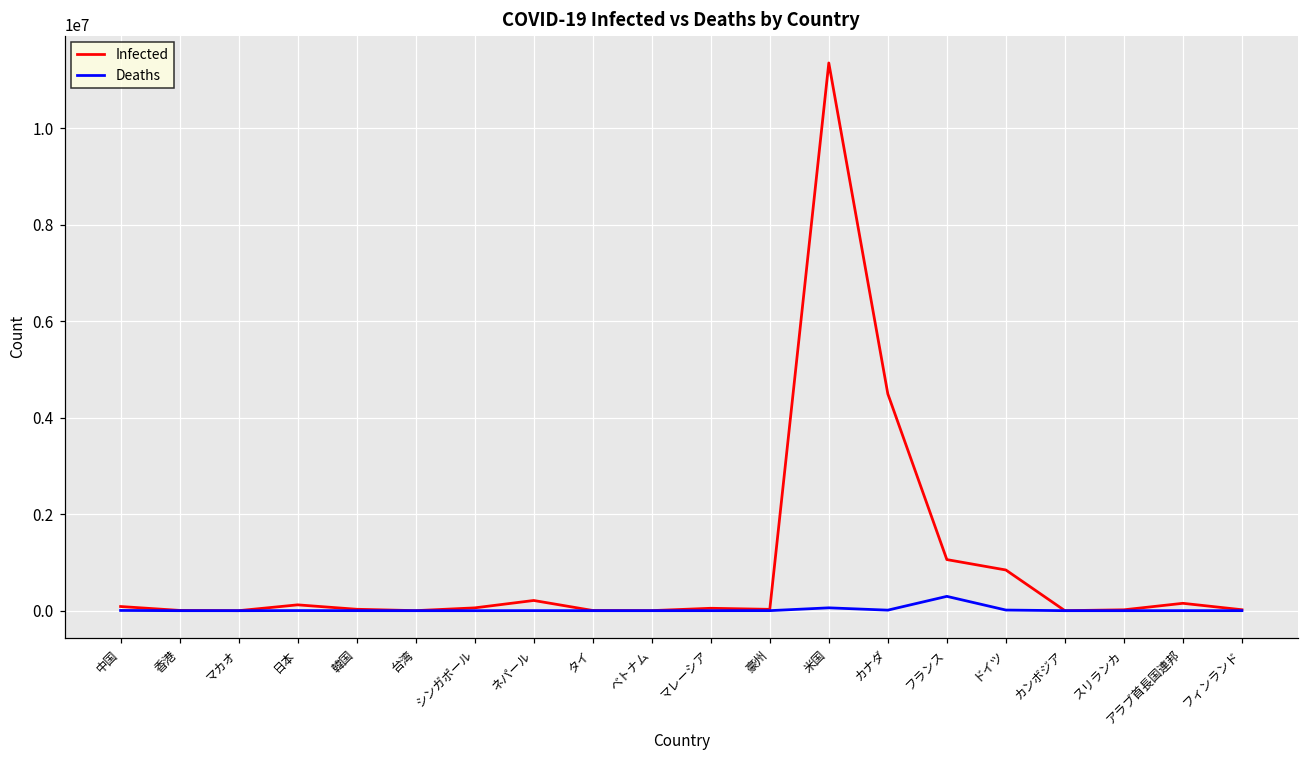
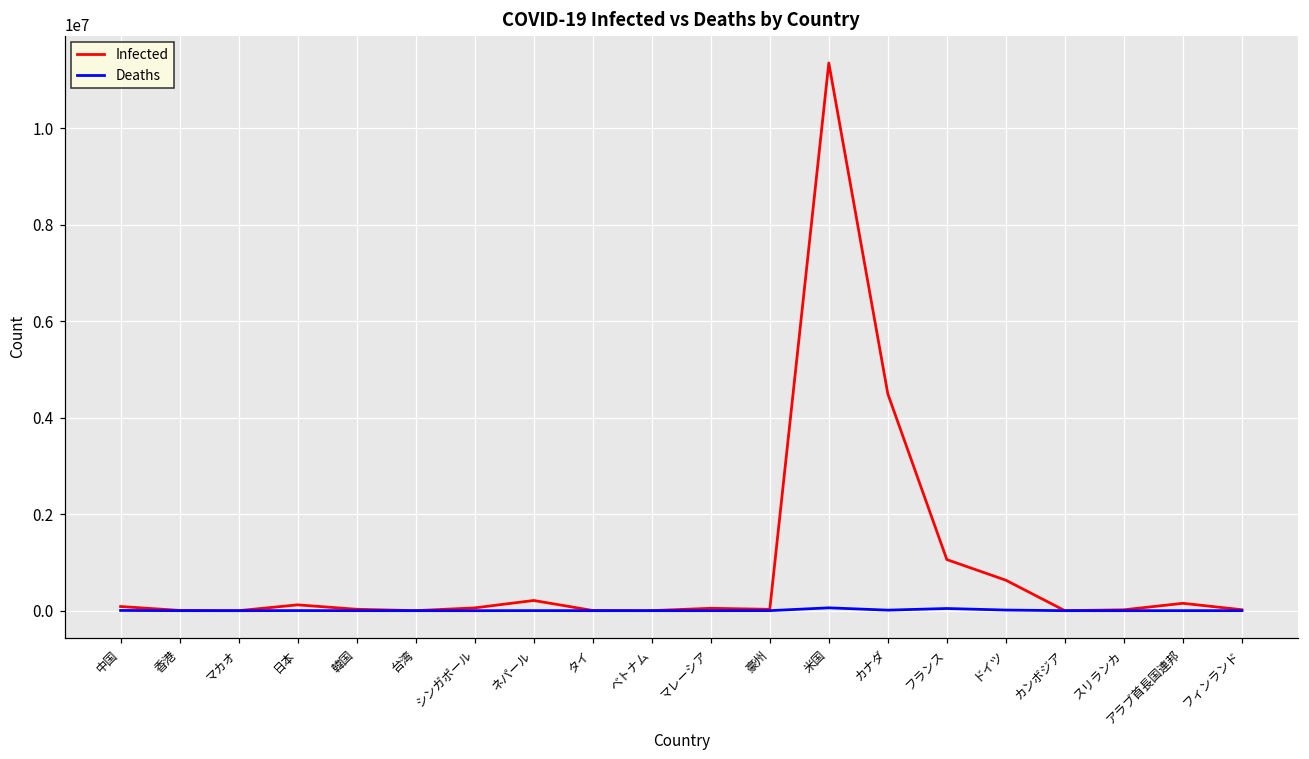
Deaths, フランス: 300000 -> 0
Infected, ドイツ: 800000 -> 600000
